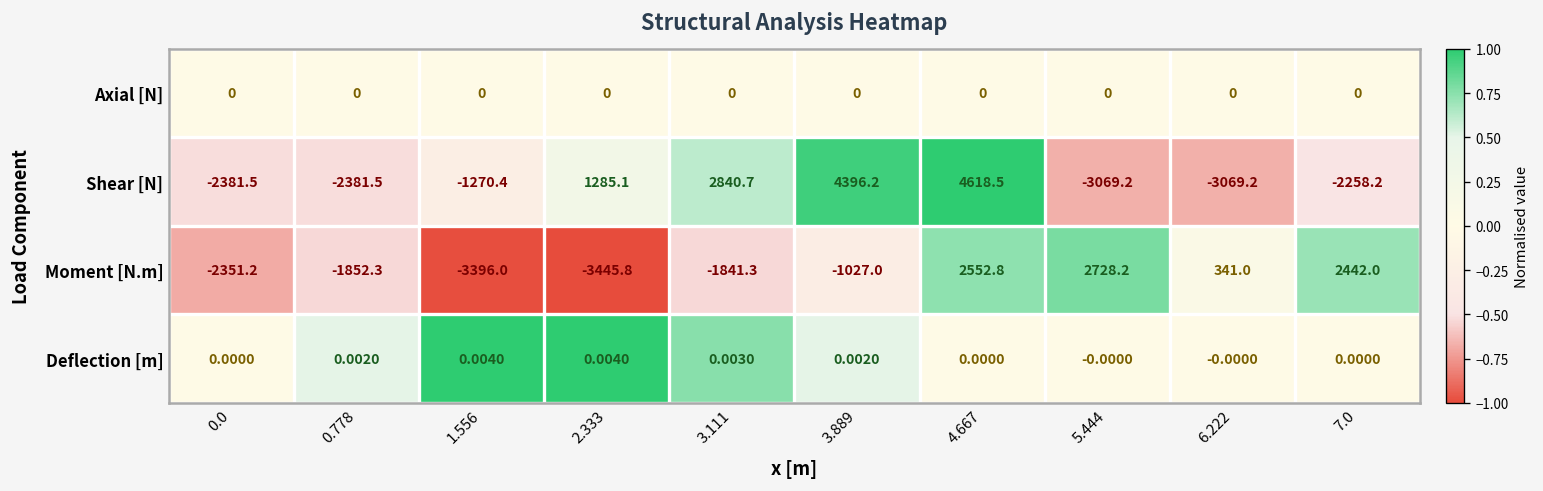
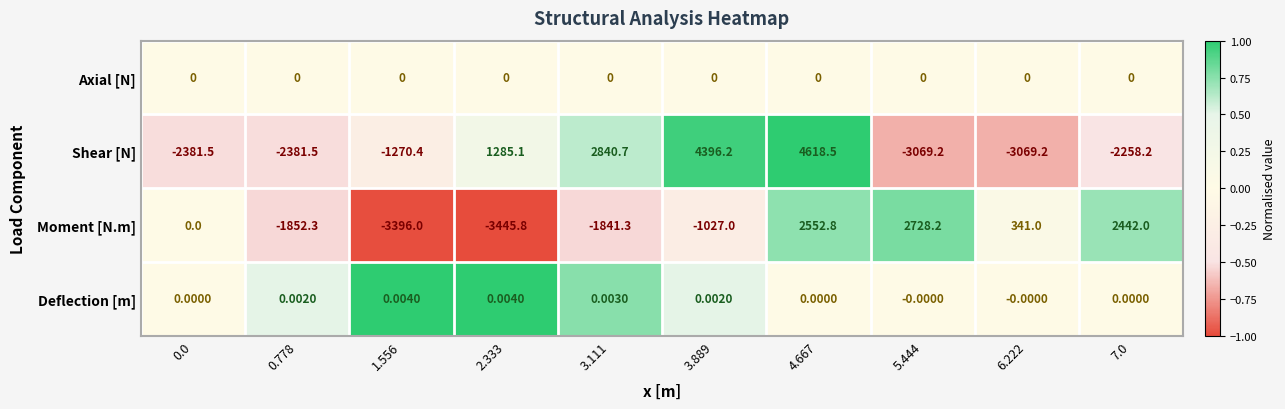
Moment [N.m], 0.0: -2351.2 -> 0.0
